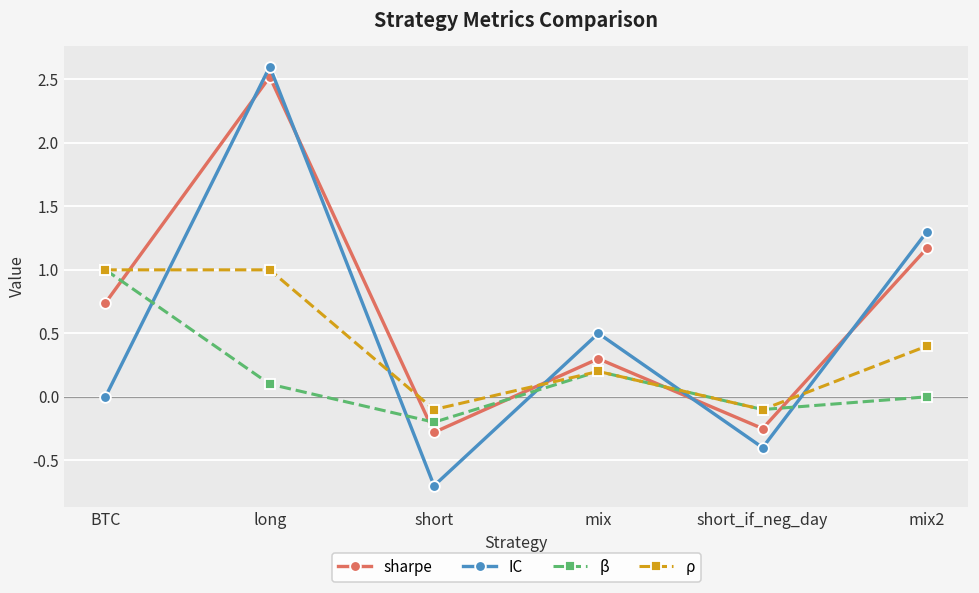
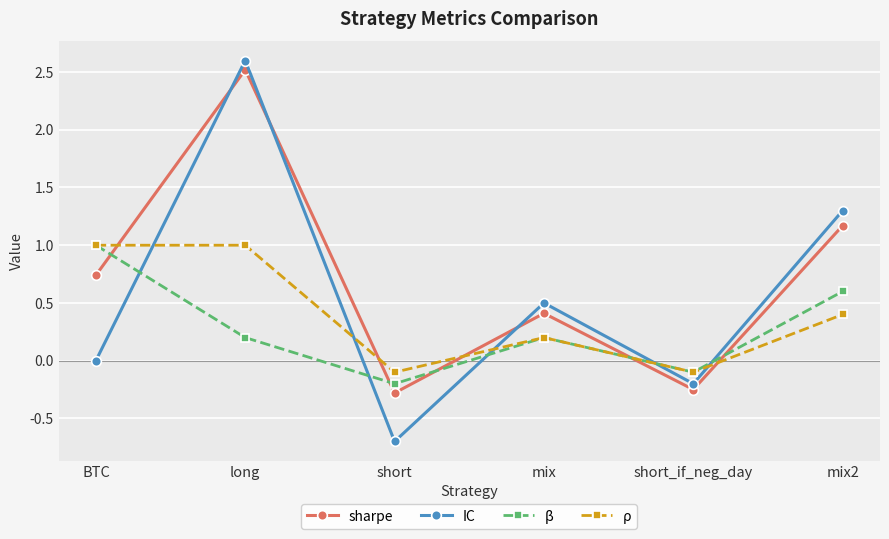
β, long: 0.1 -> 0.2
sharpe, mix: 0.30 -> 0.41
IC, short_if_neg_day: -0.4 -> -0.2
β, mix2: 0.0 -> 0.6
